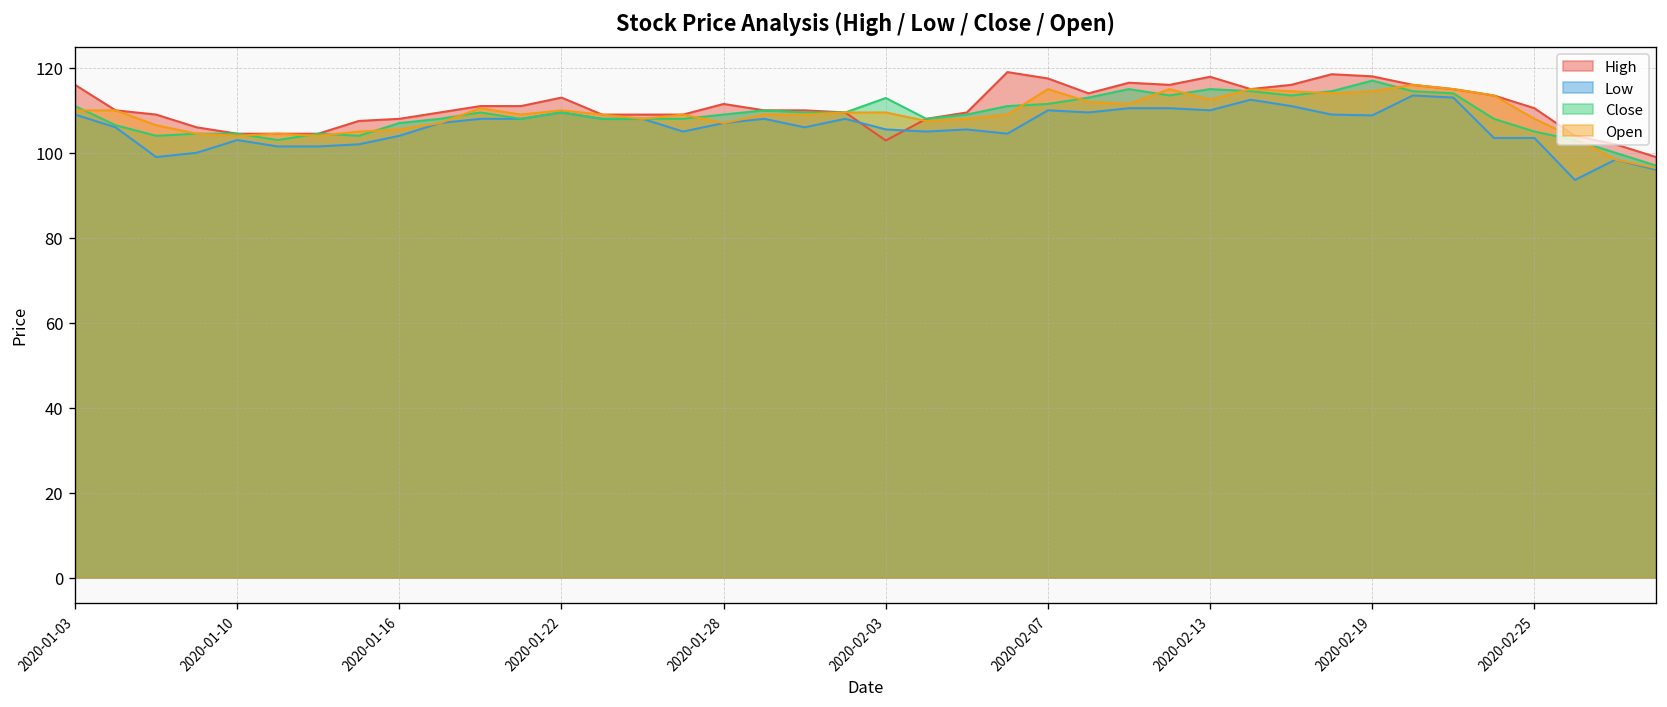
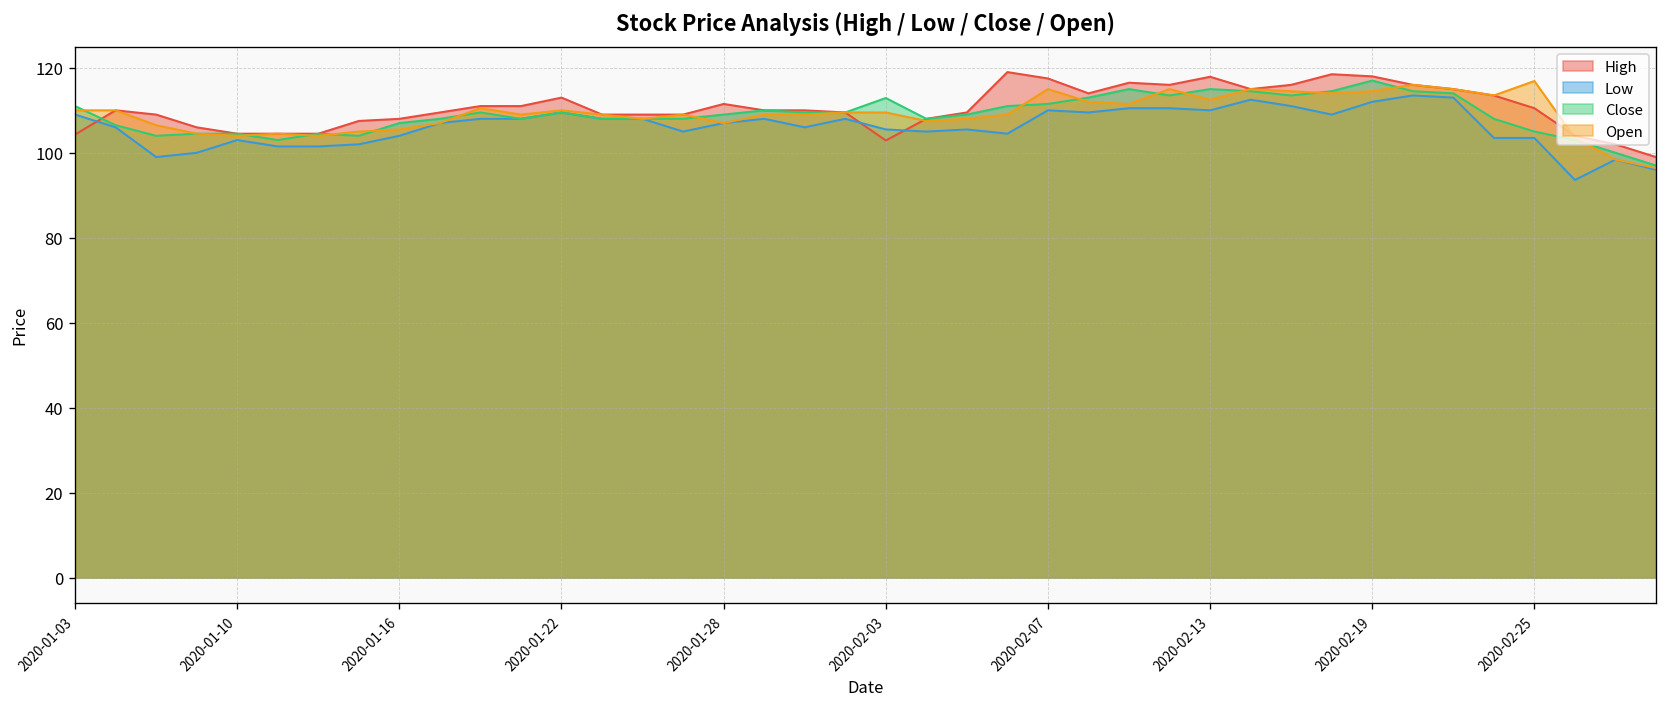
High, 2020-01-03: 116 -> 104
Low, 2020-02-19: 109 -> 112
Open, 2020-02-25: 108 -> 117
